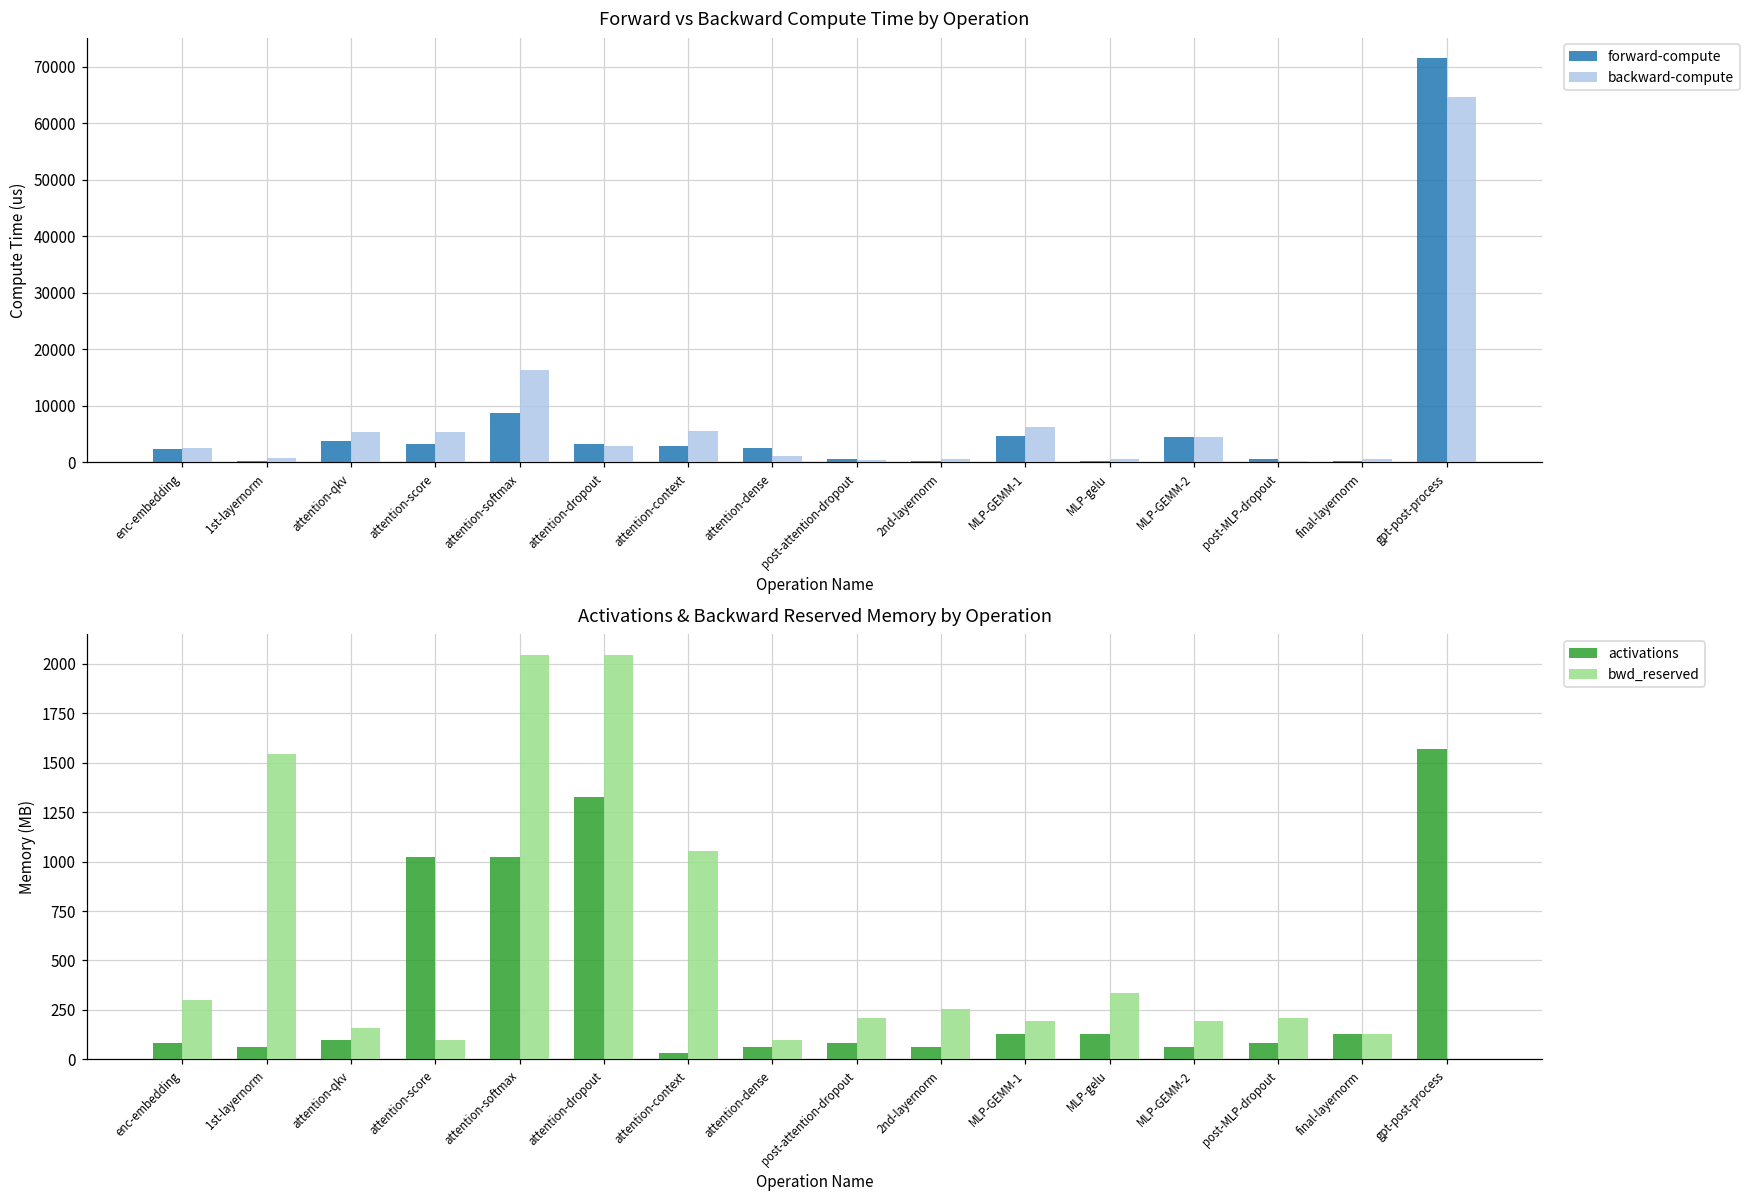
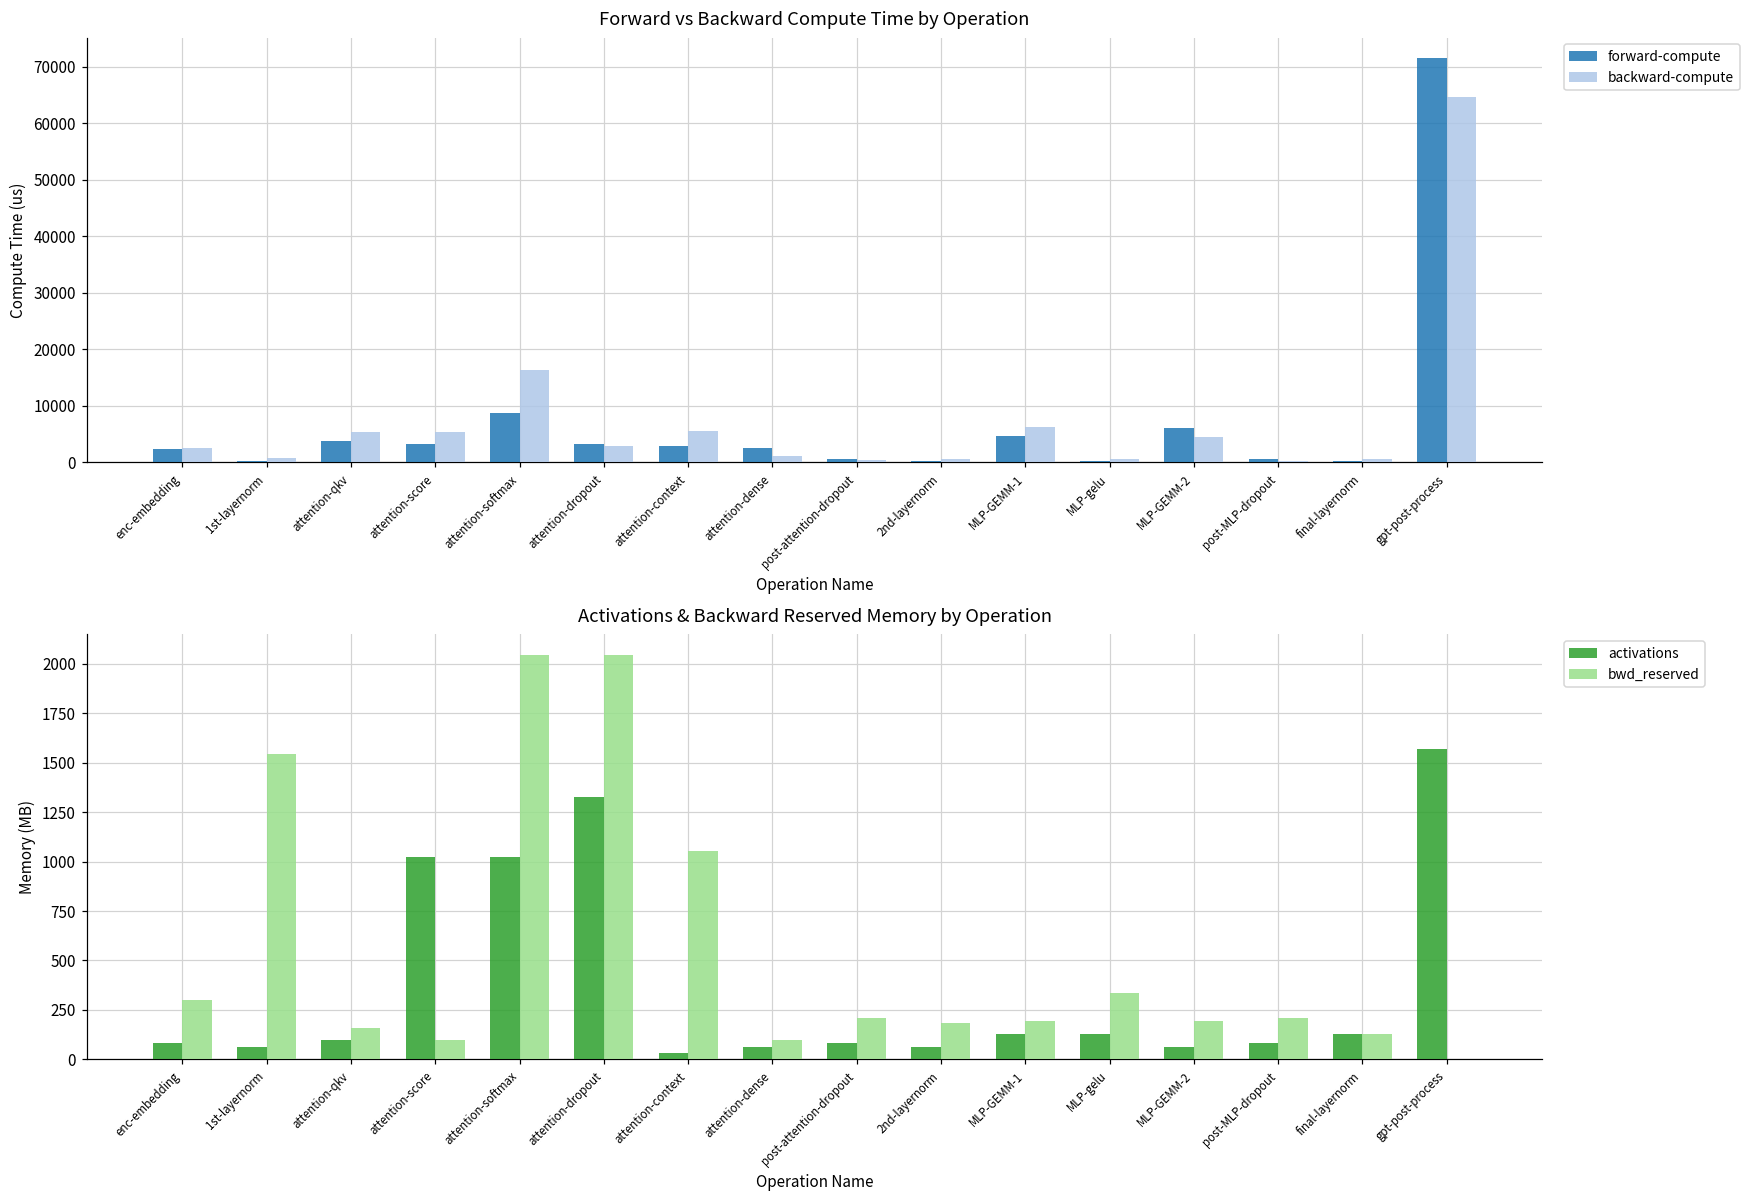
Forward vs Backward Compute Time by Operation, forward-compute, MLP-GEMM-2: 5000 -> 6000
Activations & Backward Reserved Memory by Operation, bwd_reserved, 2nd-layernorm: 260 -> 180
